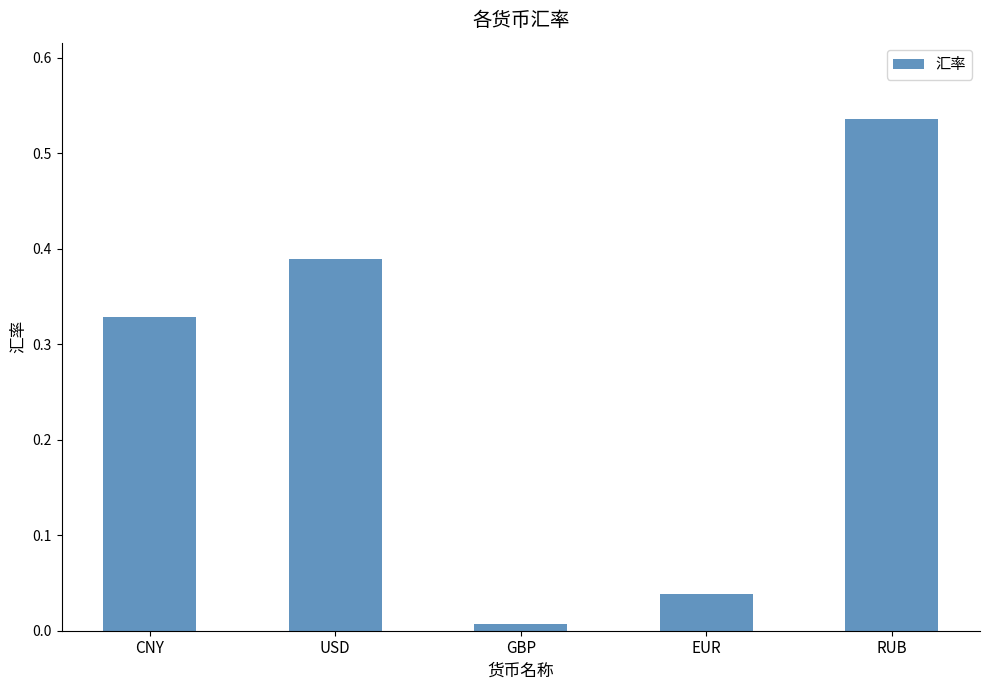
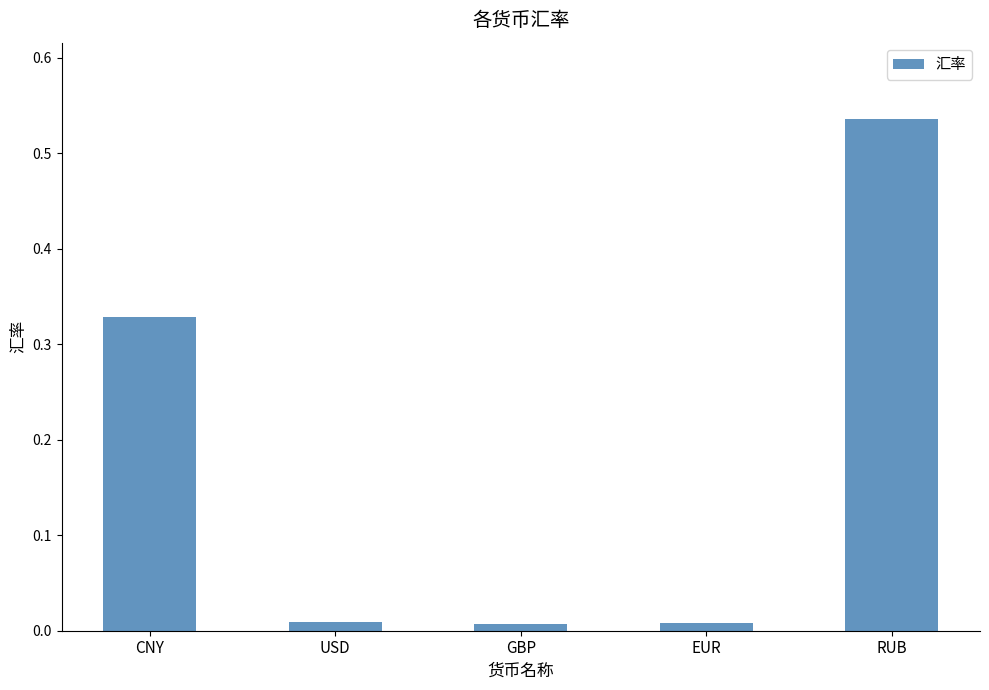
USD: 0.39 -> 0.01
EUR: 0.04 -> 0.01
